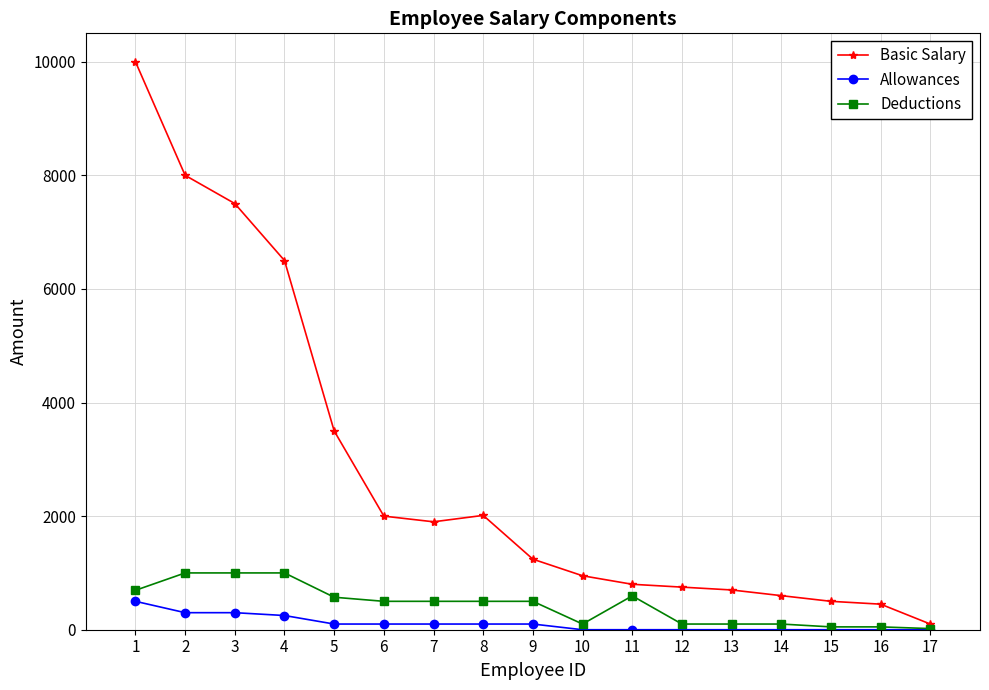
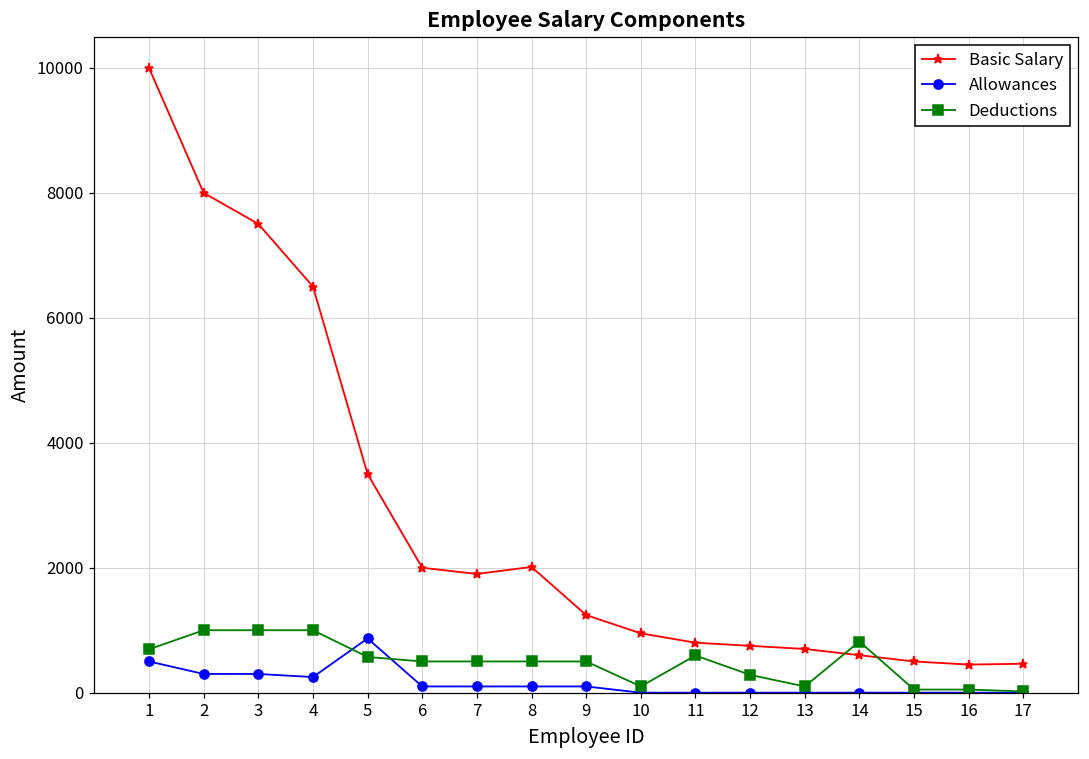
Allowances, 5: 100 -> 900
Deductions, 12: 100 -> 300
Deductions, 14: 100 -> 800
Basic Salary, 17: 100 -> 500
